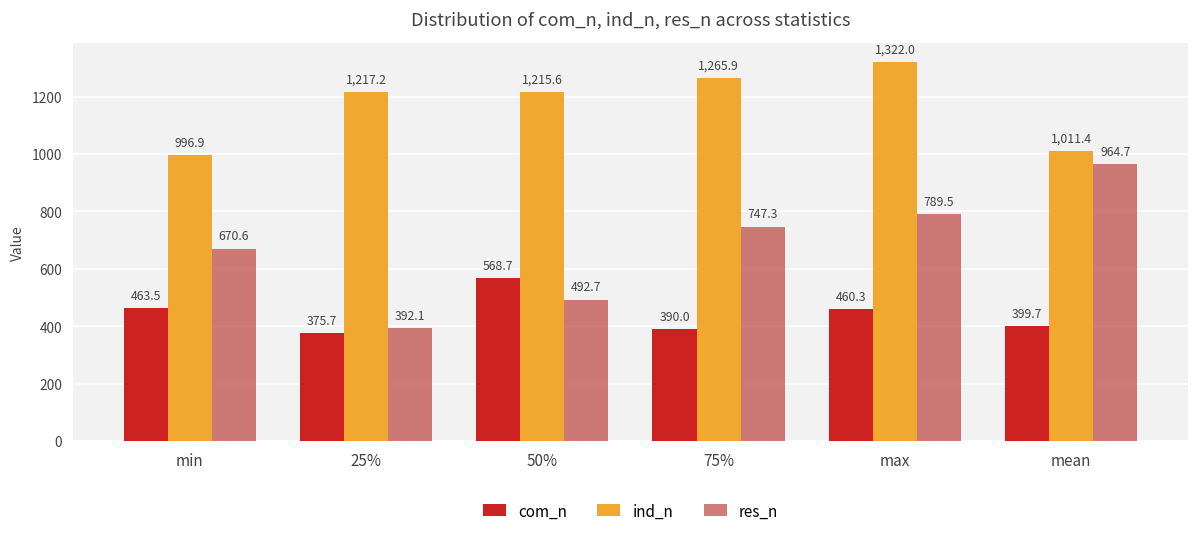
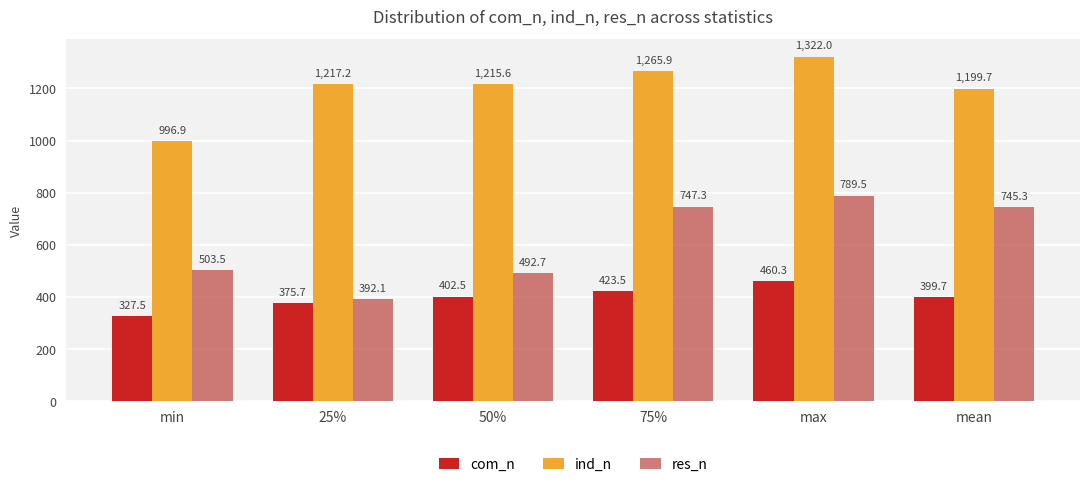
com_n, min: 463.5 -> 327.5
res_n, min: 670.6 -> 503.5
com_n, 50%: 568.7 -> 402.5
com_n, 75%: 390.0 -> 423.5
ind_n, mean: 1,011.4 -> 1,199.7
res_n, mean: 964.7 -> 745.3
